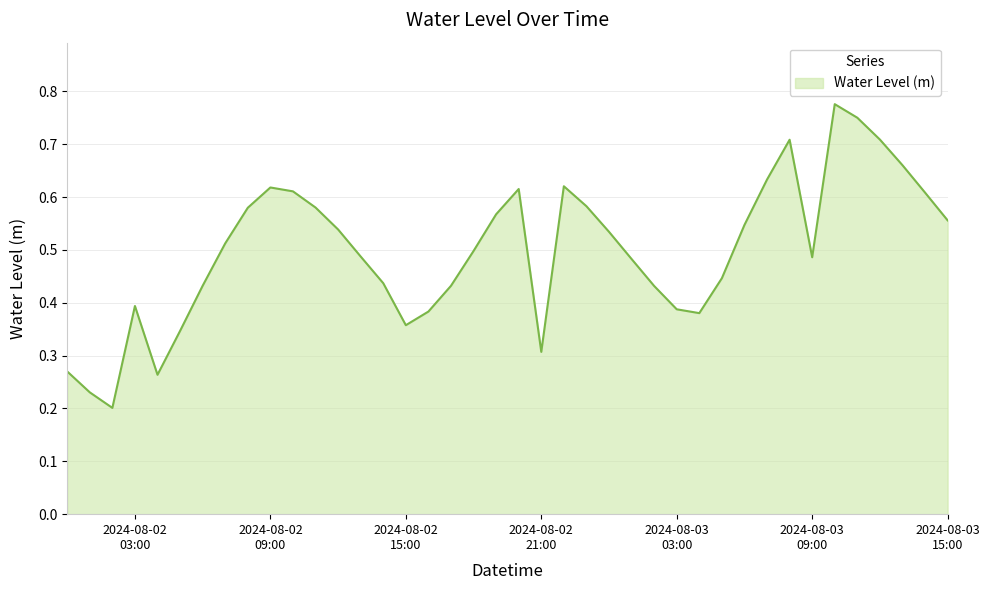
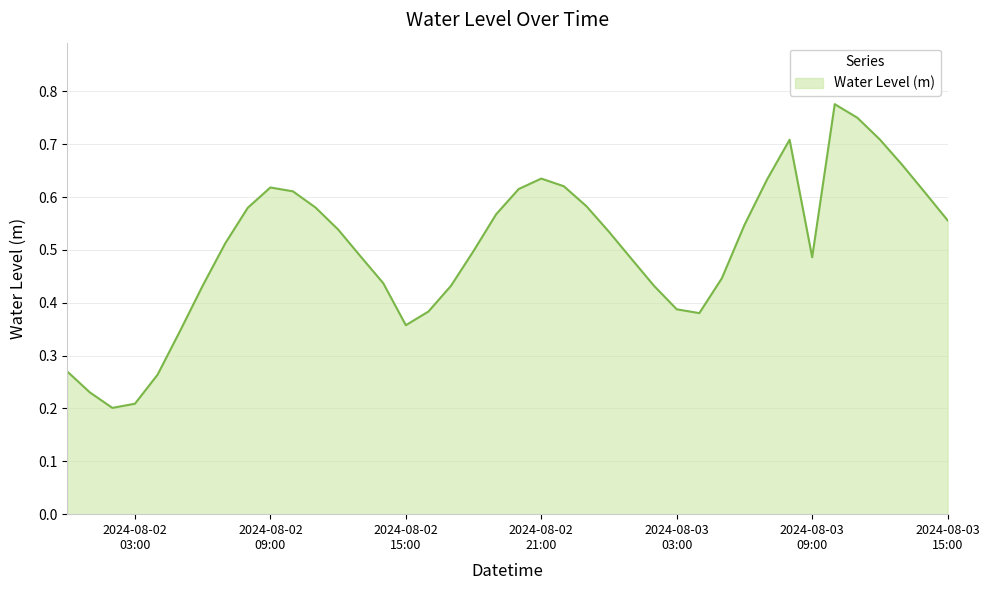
2024-08-02 03:00: 0.39 -> 0.21
2024-08-02 21:00: 0.31 -> 0.63
